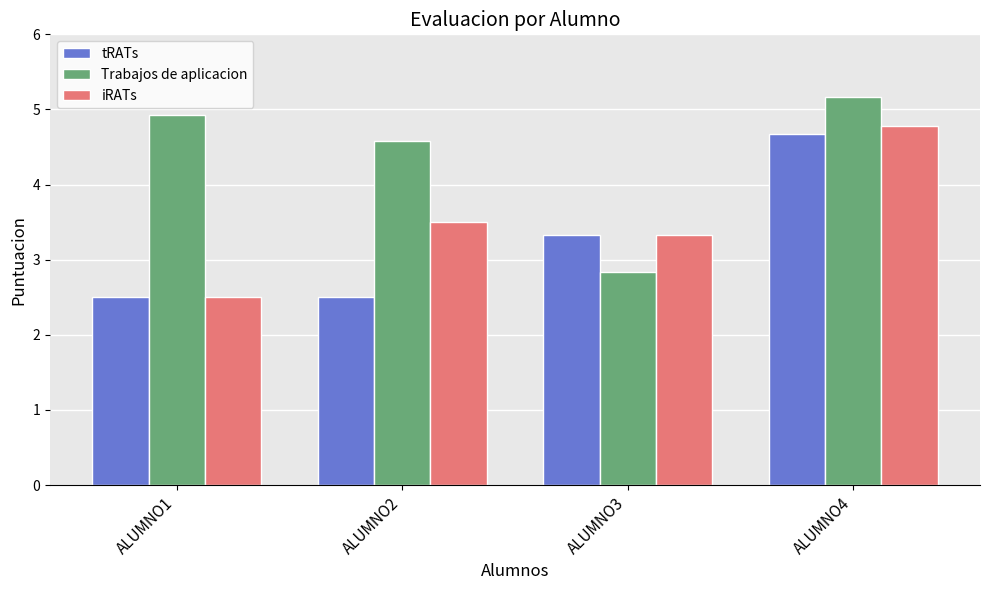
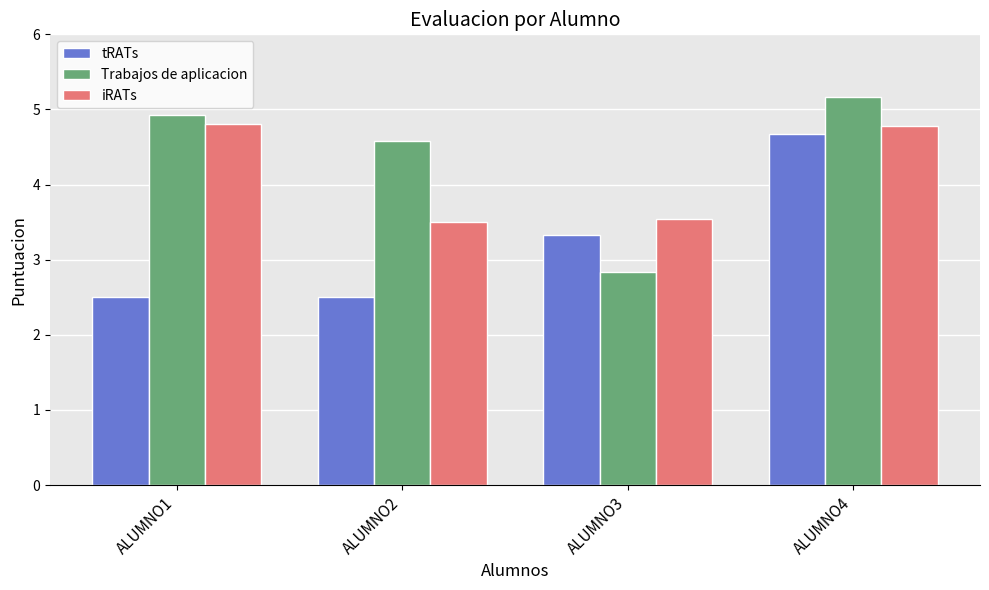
iRATs, ALUMNO1: 2.5 -> 4.8
iRATs, ALUMNO3: 3.3 -> 3.5
